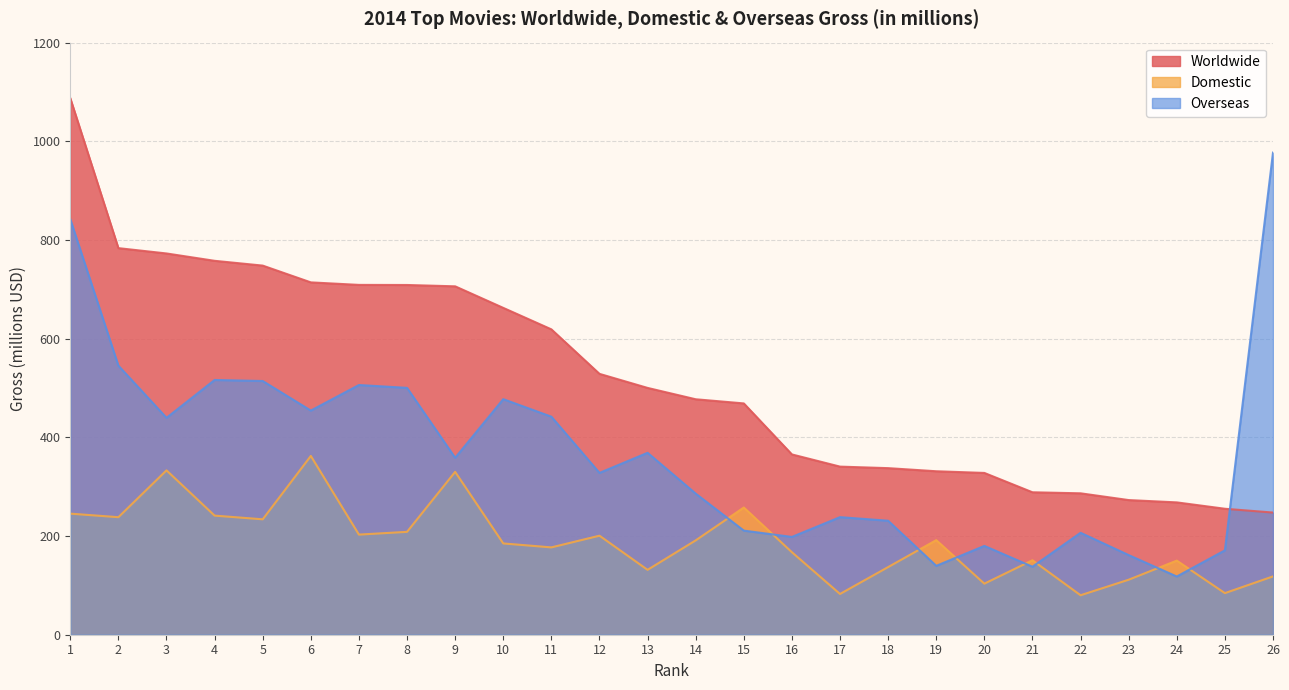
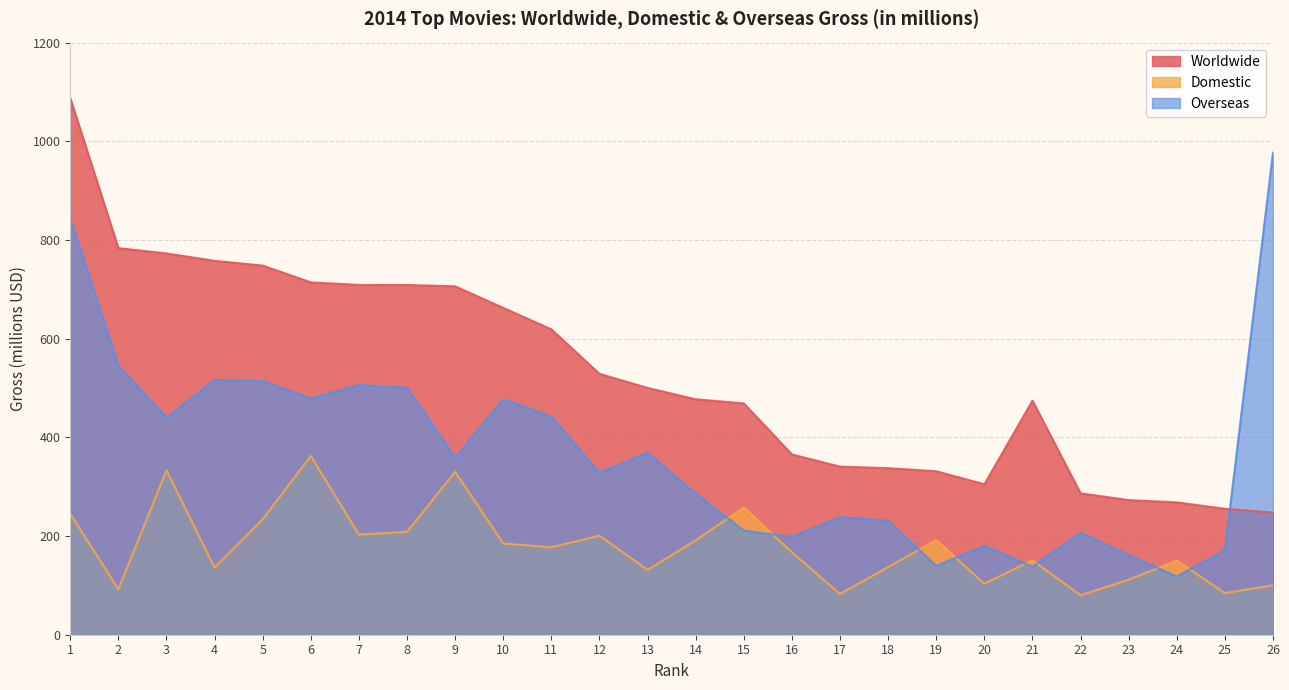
Domestic, 2: 240 -> 90
Domestic, 4: 240 -> 140
Overseas, 6: 450 -> 480
Worldwide, 20: 330 -> 300
Worldwide, 21: 290 -> 470
Domestic, 26: 120 -> 100
